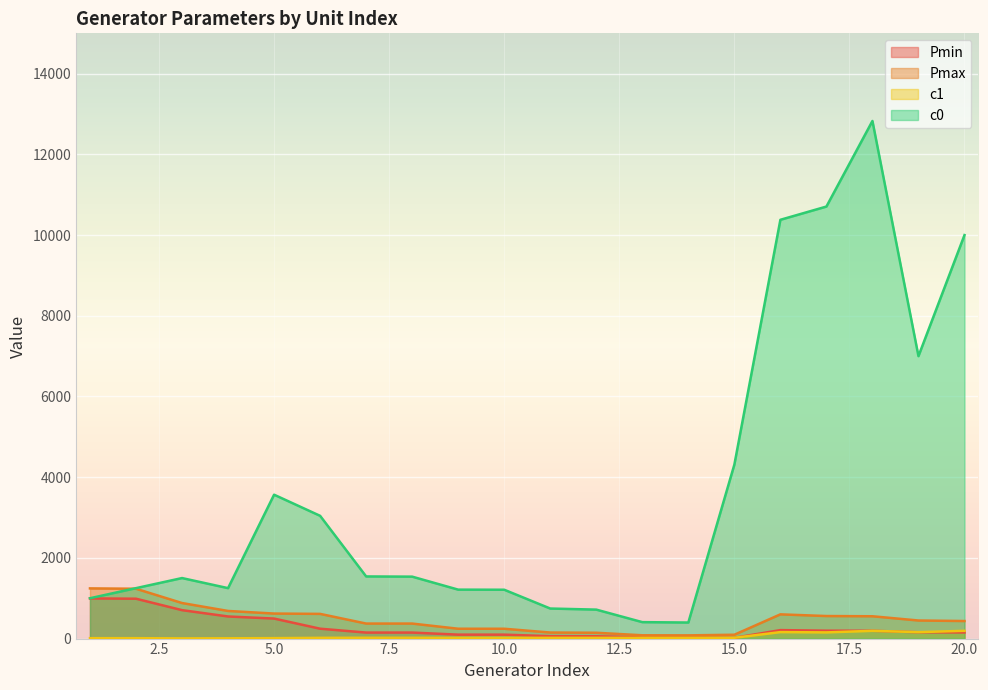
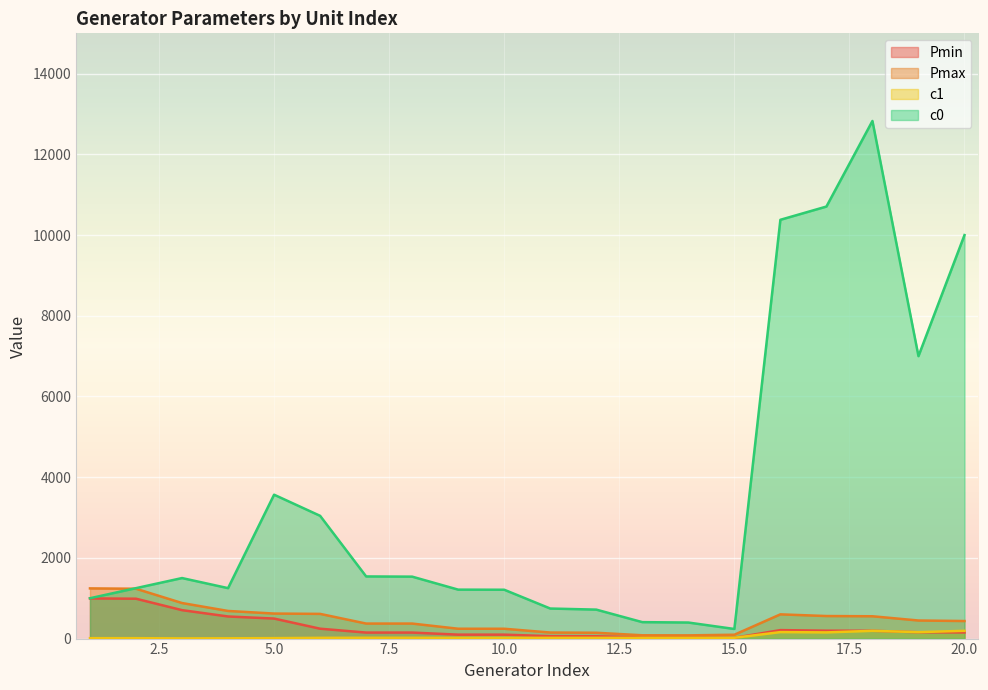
c0, 15.0: 4300 -> 200
